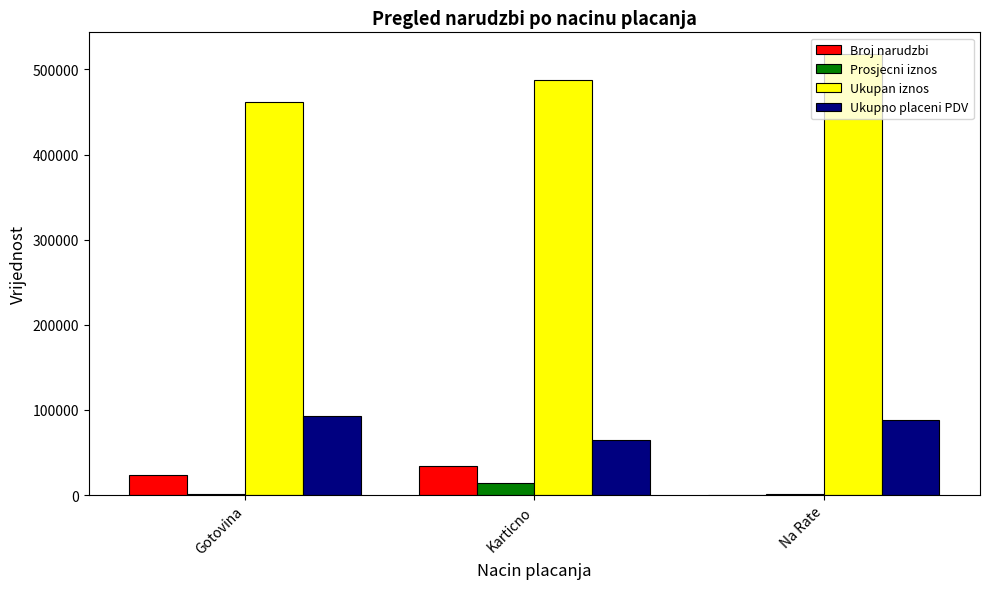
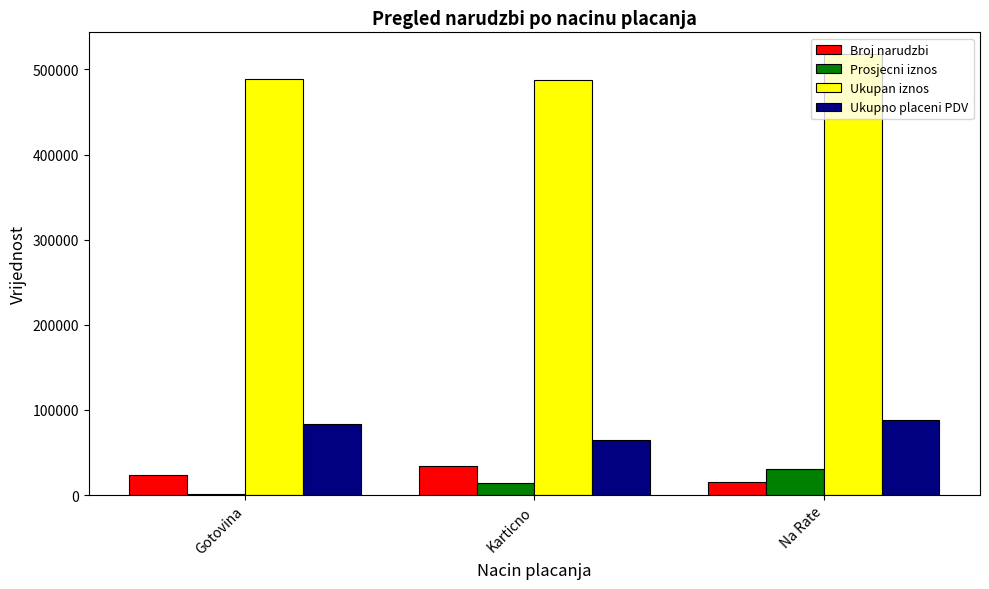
Ukupan iznos, Gotovina: 460000 -> 490000
Ukupno placeni PDV, Gotovina: 90000 -> 80000
Broj narudzbi, Na Rate: 0 -> 10000
Prosjecni iznos, Na Rate: 0 -> 30000
